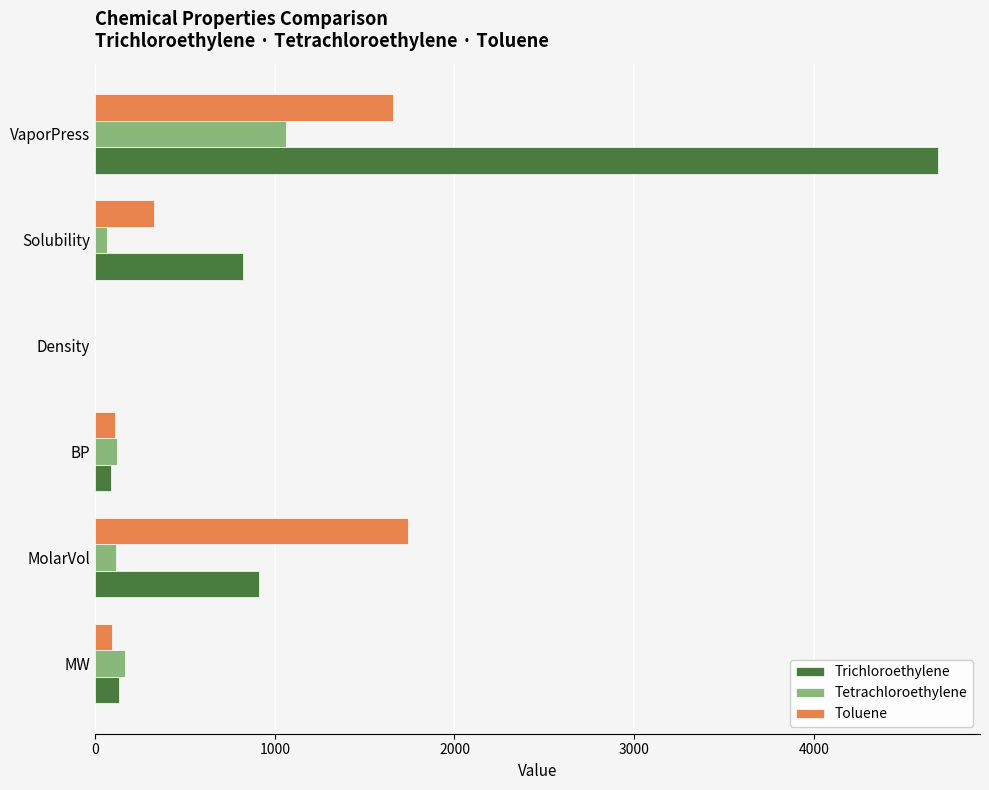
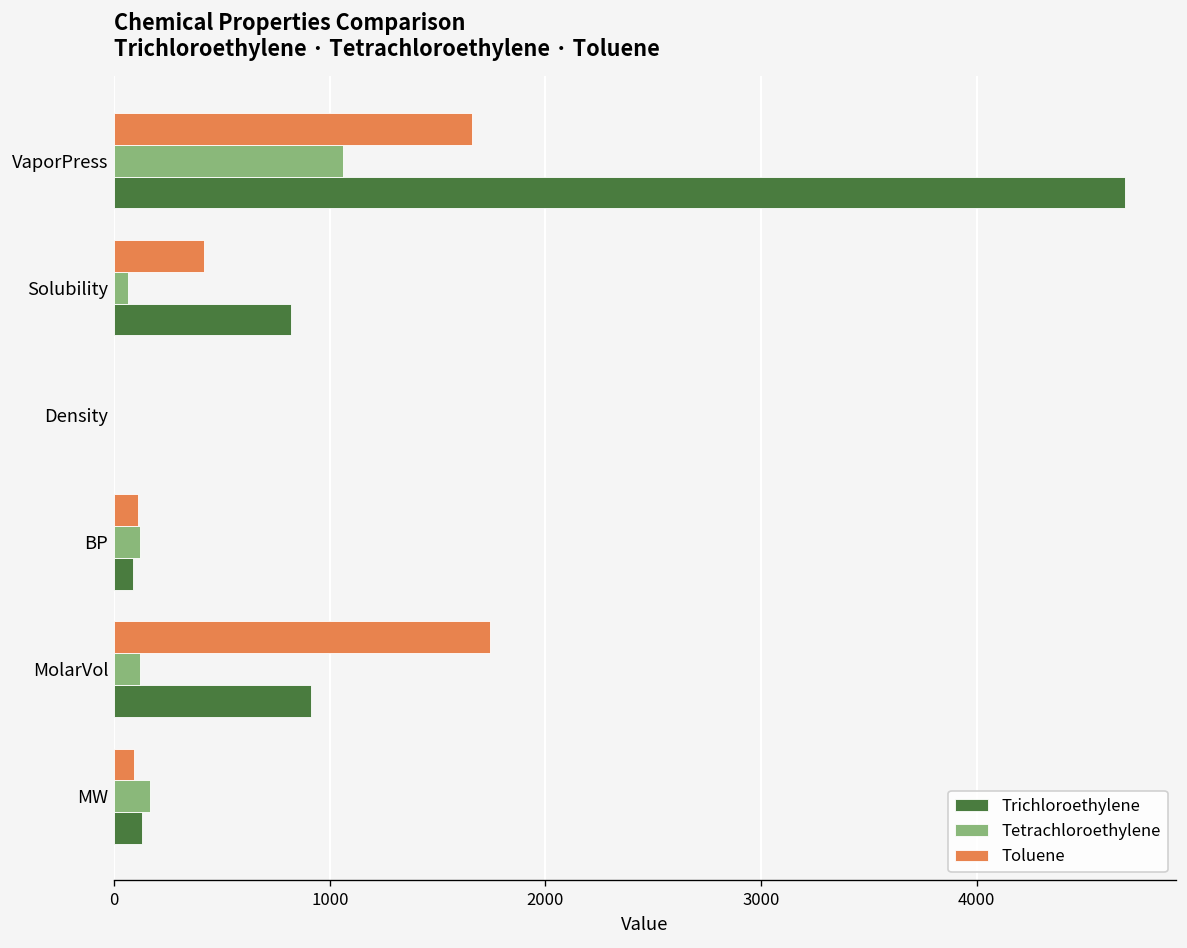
Toluene, Solubility: 330 -> 420
